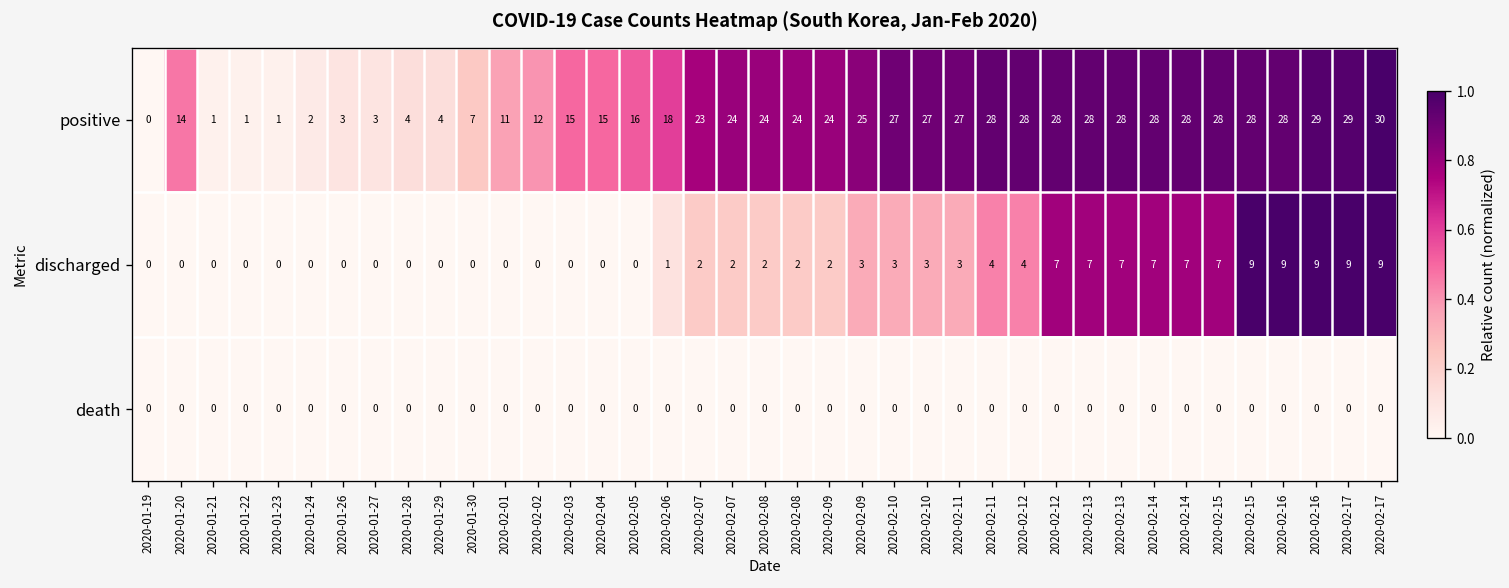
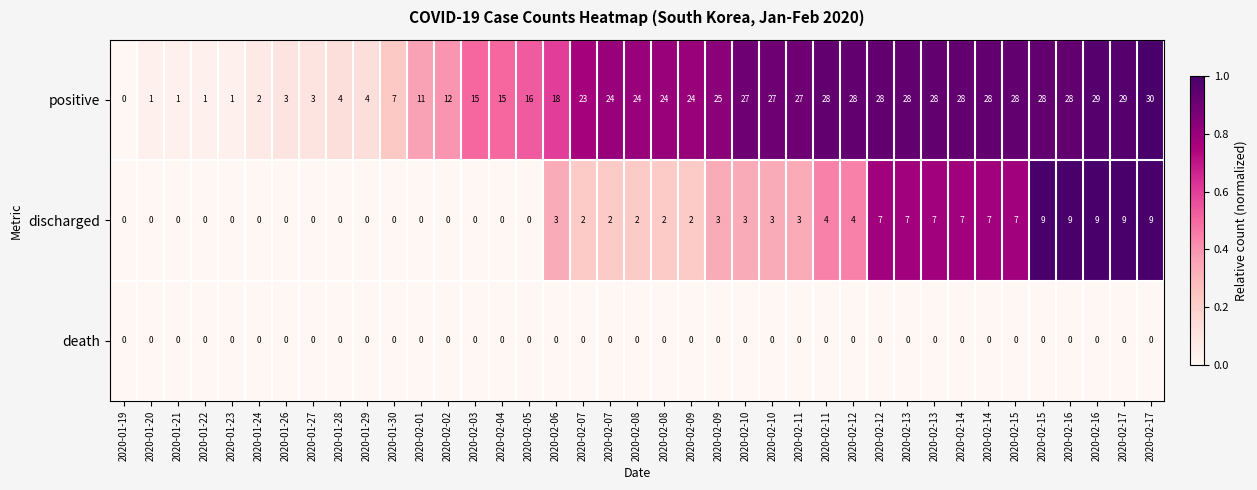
positive, 2020-01-20: 14 -> 1
discharged, 2020-02-06: 1 -> 3
